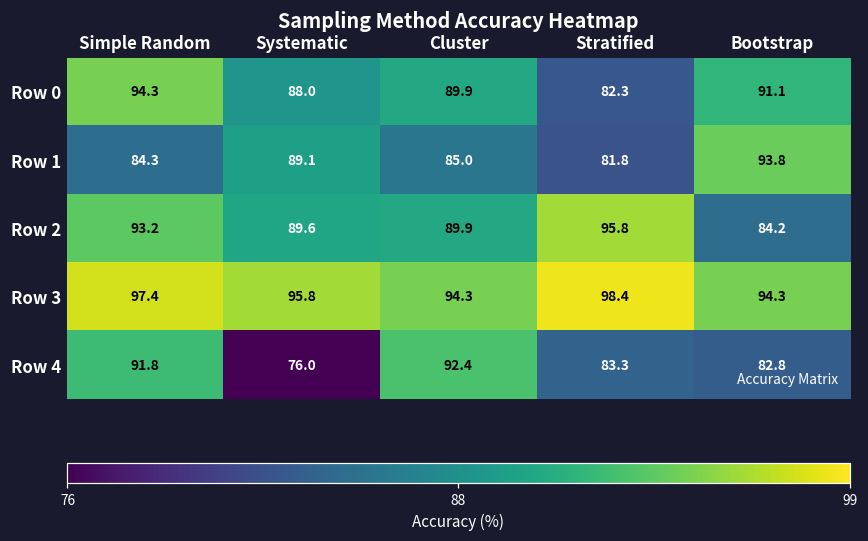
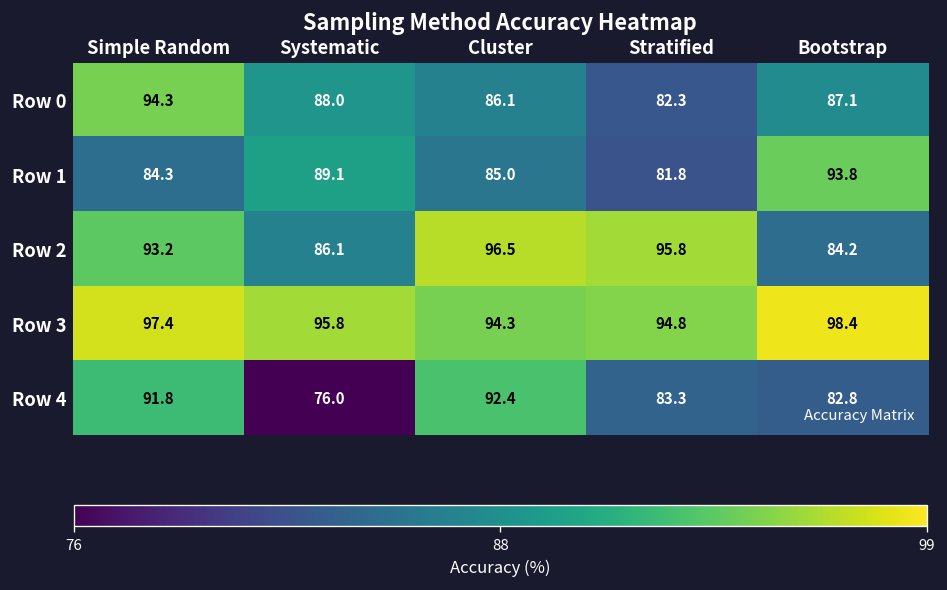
Row 0, Cluster: 89.9 -> 86.1
Row 0, Bootstrap: 91.1 -> 87.1
Row 2, Systematic: 89.6 -> 86.1
Row 2, Cluster: 89.9 -> 96.5
Row 3, Stratified: 98.4 -> 94.8
Row 3, Bootstrap: 94.3 -> 98.4
